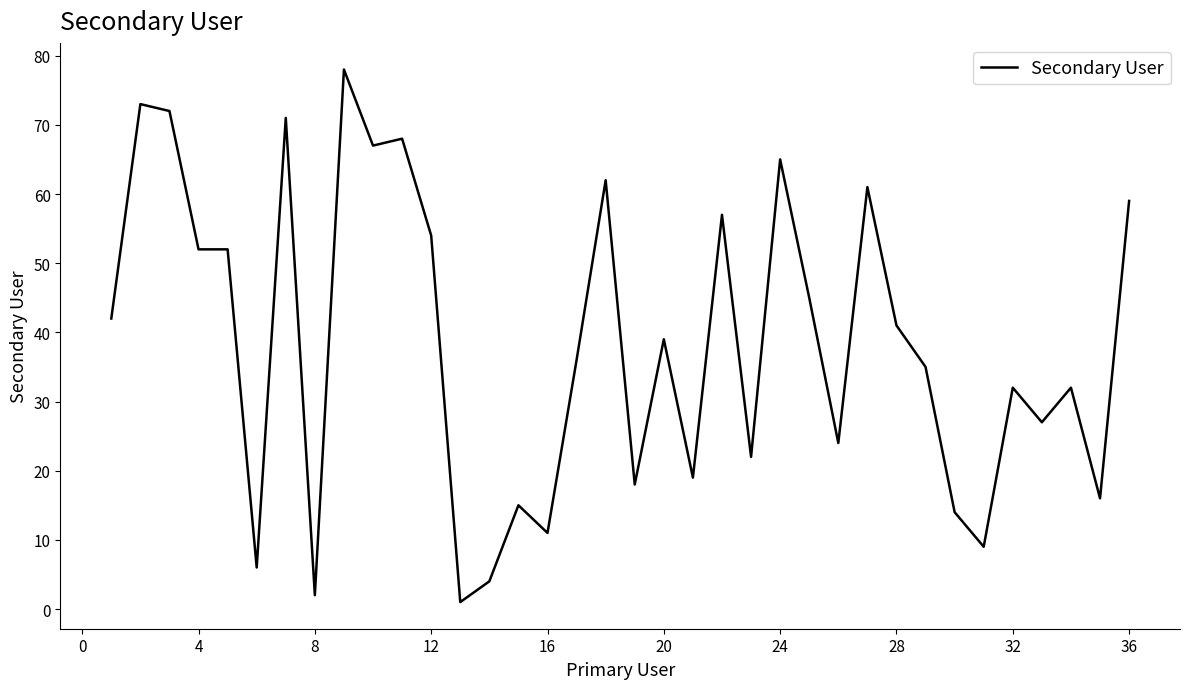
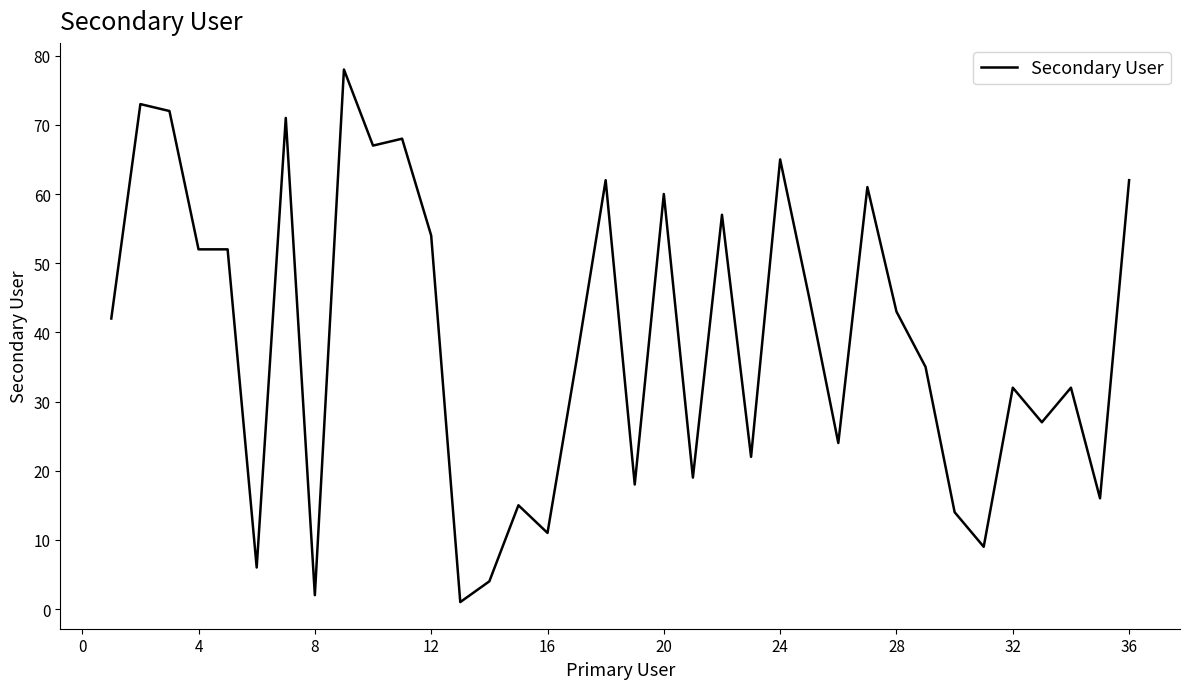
20: 39 -> 60
28: 41 -> 43
36: 59 -> 62
